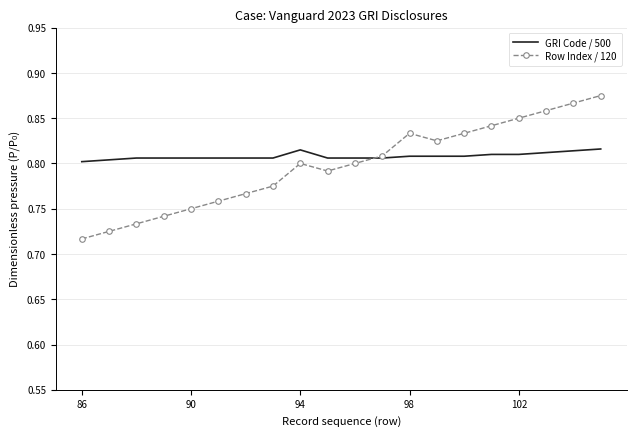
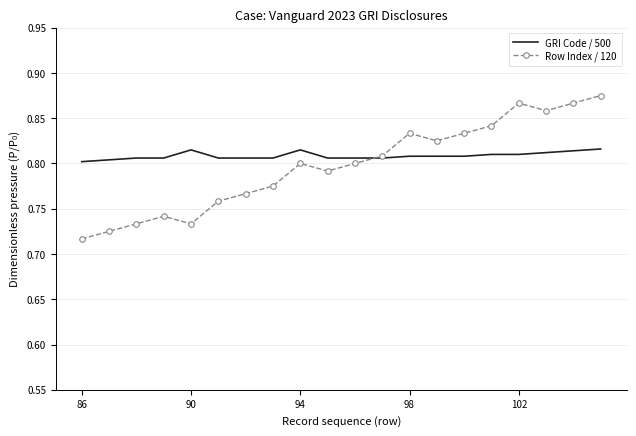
GRI Code / 500, 90: 0.81 -> 0.82
Row Index / 120, 90: 0.75 -> 0.73
Row Index / 120, 102: 0.85 -> 0.87
